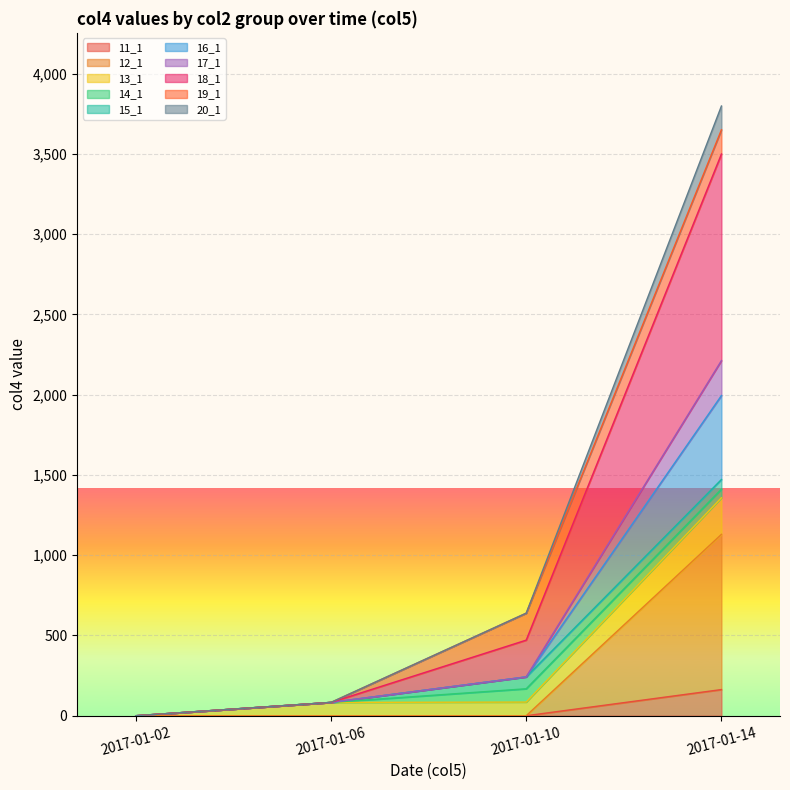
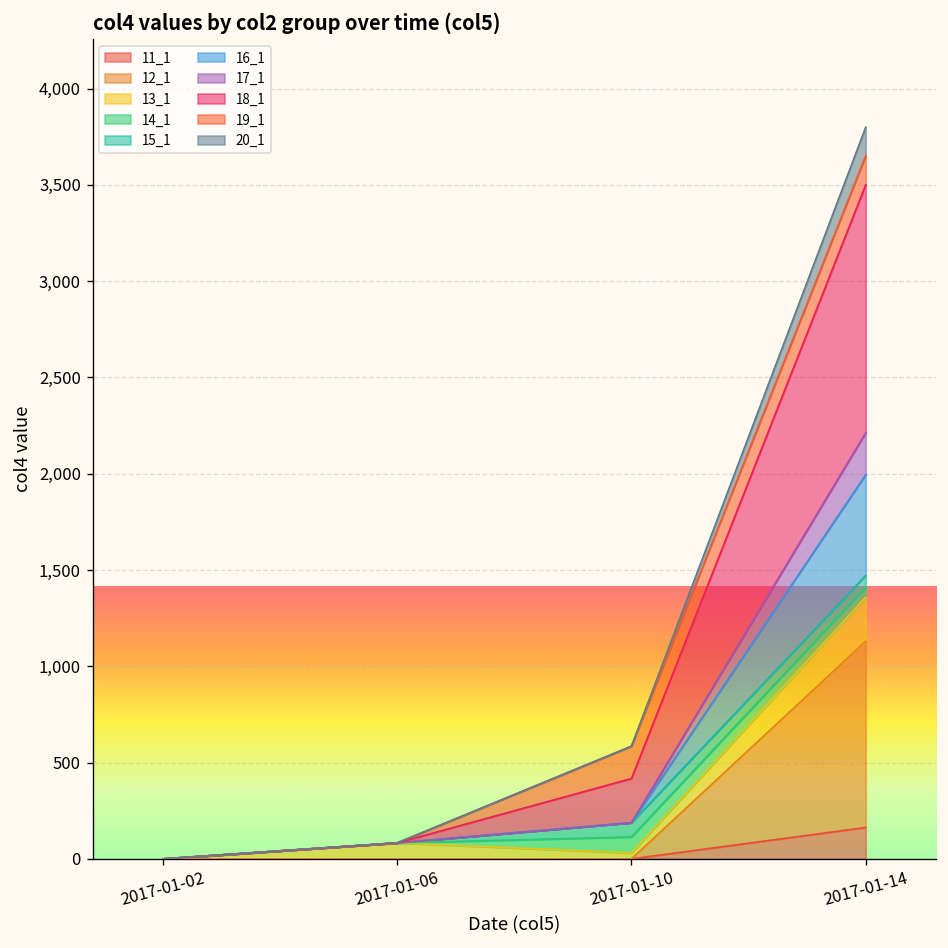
13_1, 2017-01-10: 90 -> 30
